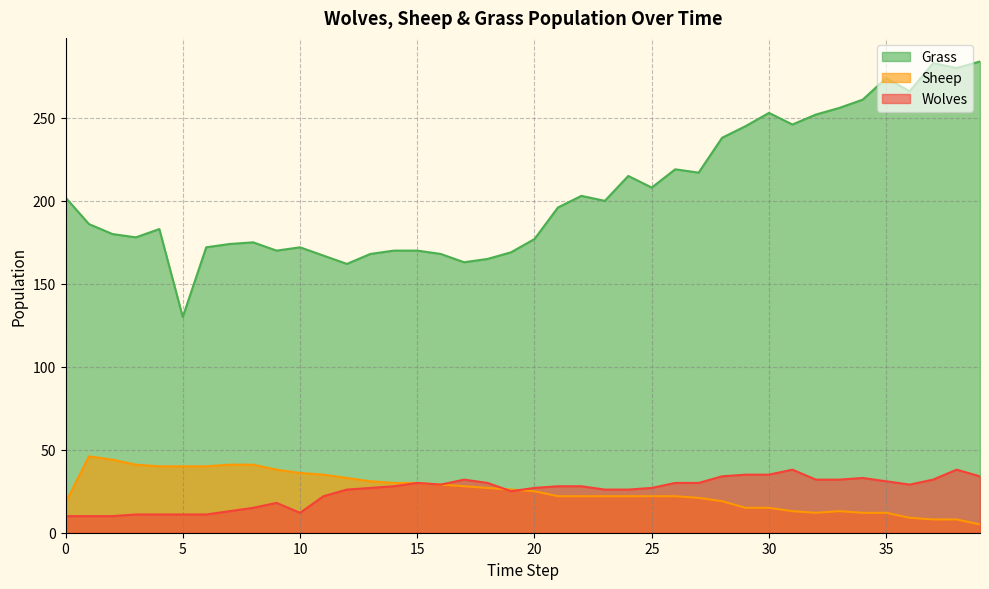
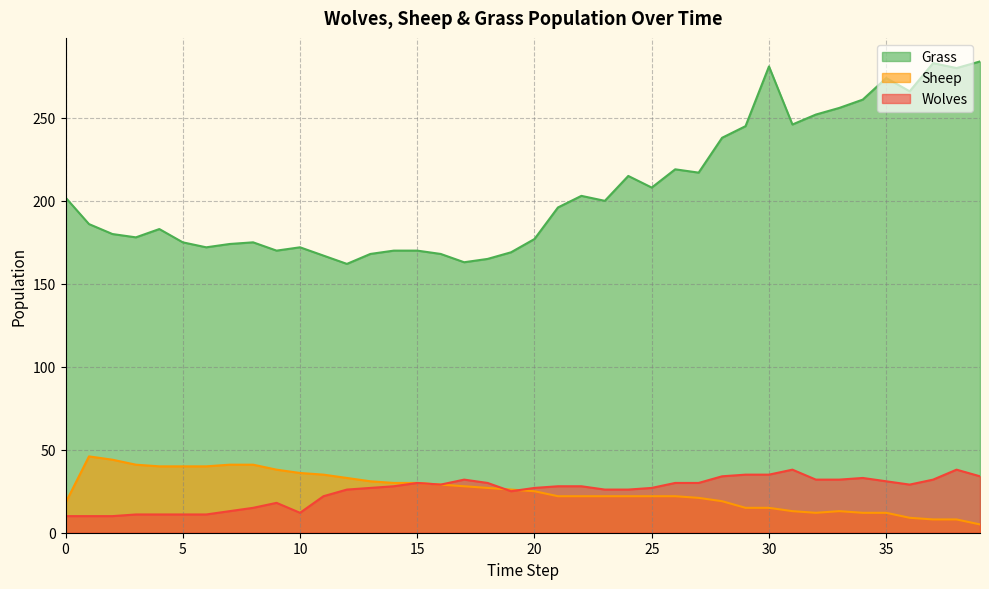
Grass, 5: 130 -> 175
Grass, 30: 253 -> 281
